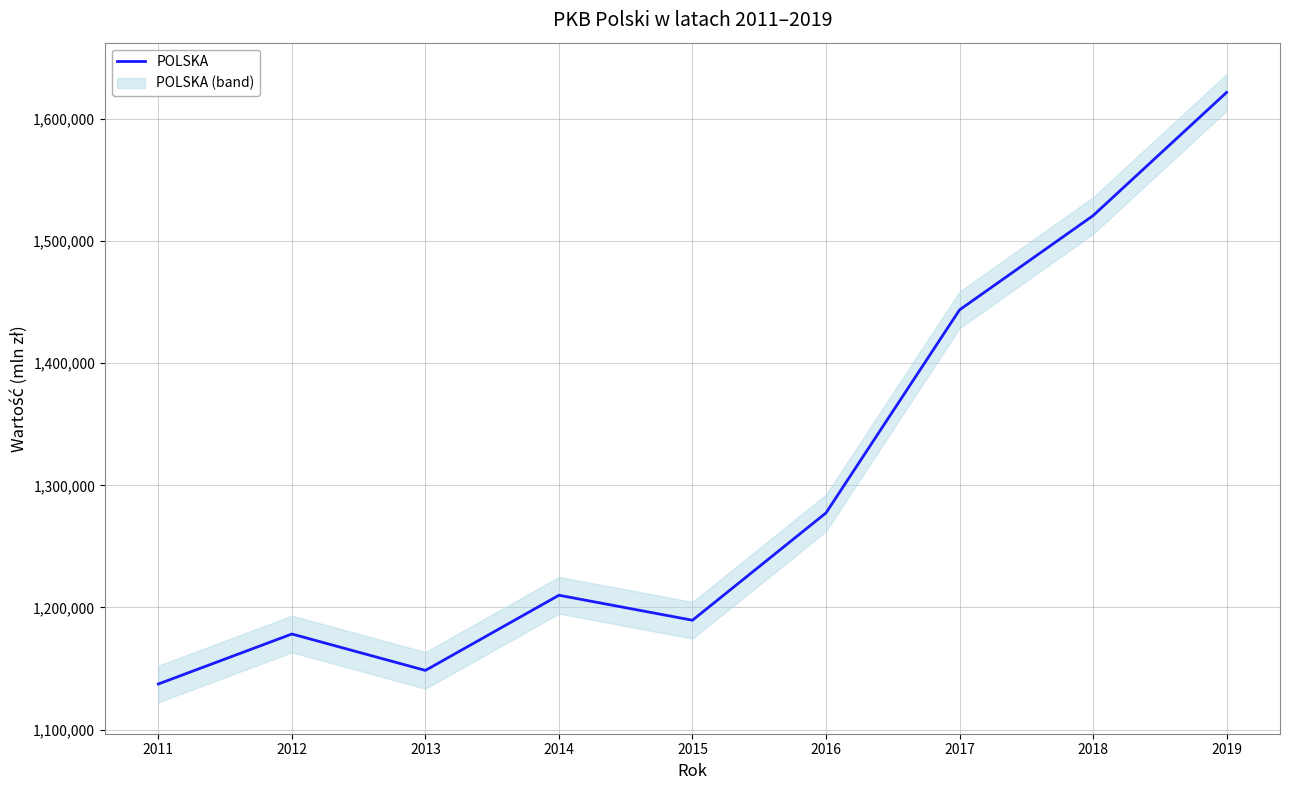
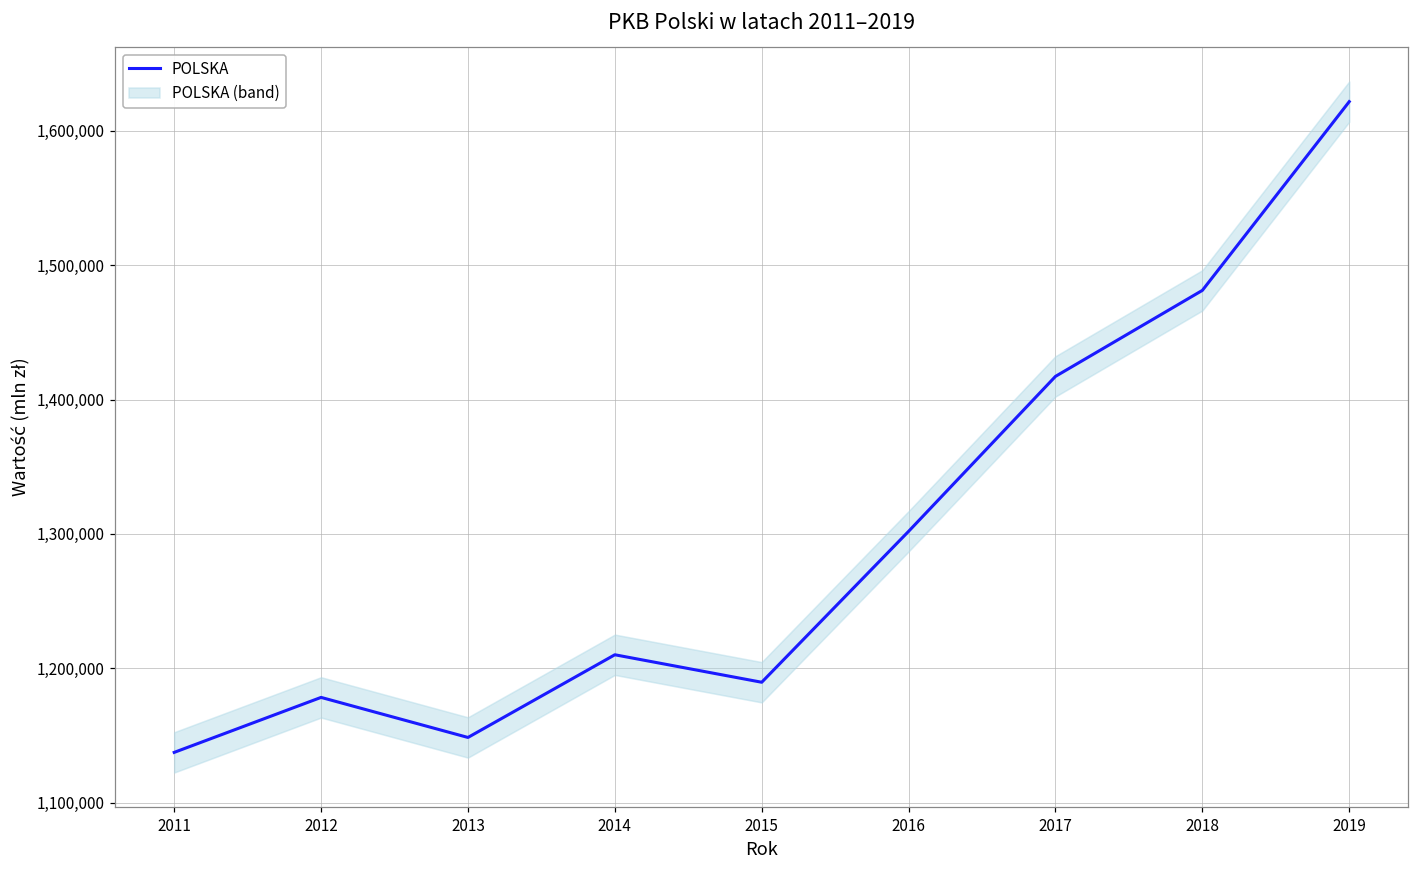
POLSKA, 2016: 1,277,000 -> 1,302,000
POLSKA, 2017: 1,444,000 -> 1,417,000
POLSKA, 2018: 1,521,000 -> 1,481,000
